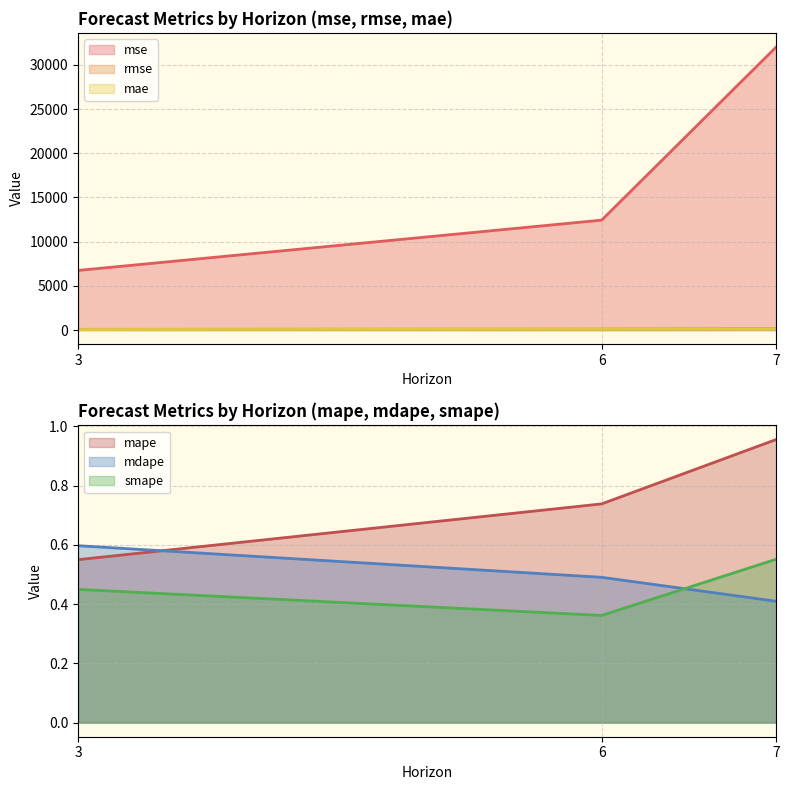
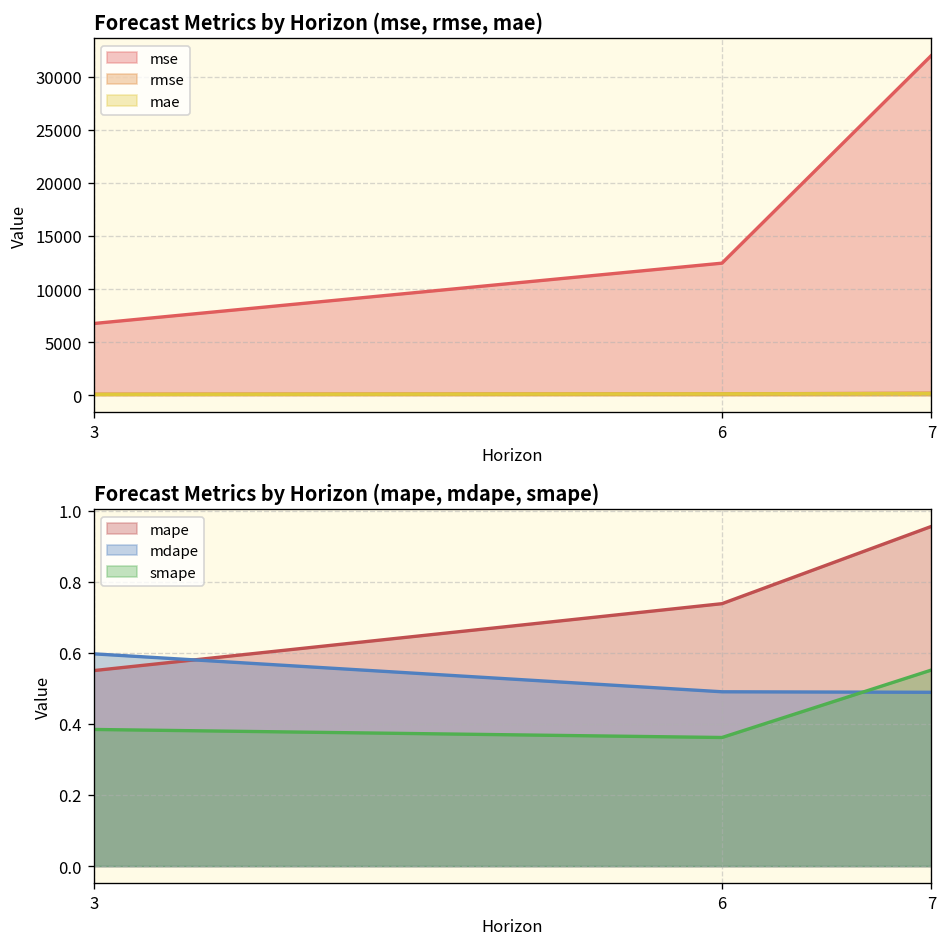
Forecast Metrics by Horizon (mape, mdape, smape), smape, 3: 0.45 -> 0.38
Forecast Metrics by Horizon (mape, mdape, smape), mdape, 7: 0.41 -> 0.49
